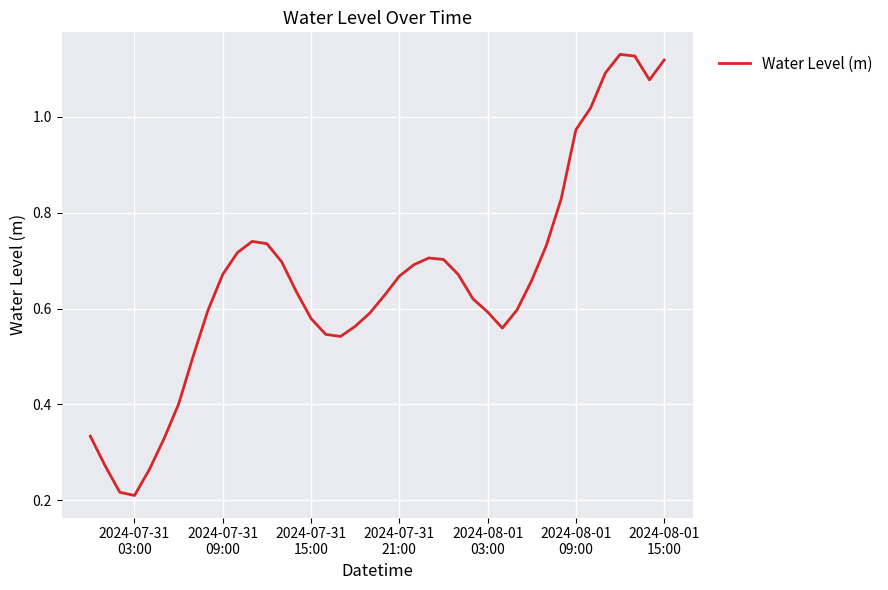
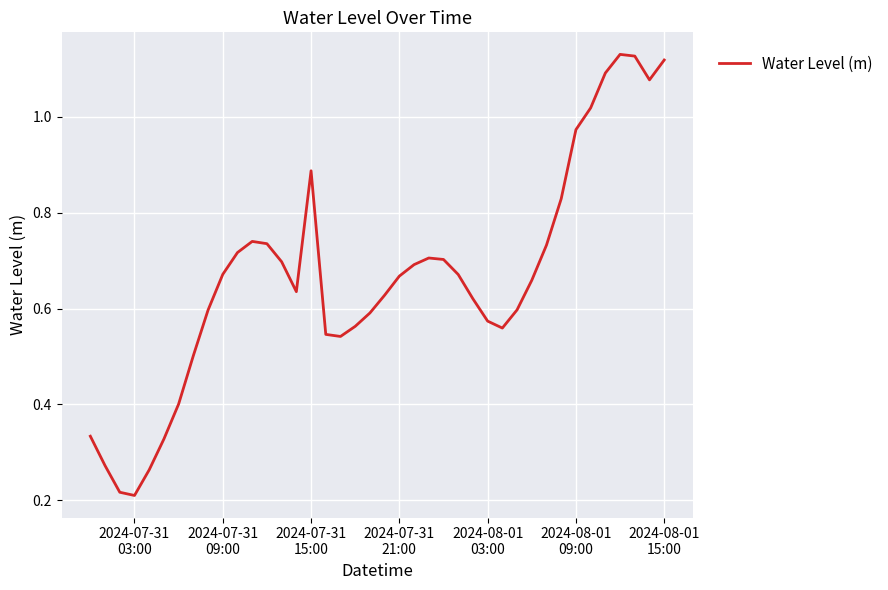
2024-07-31 15:00: 0.58 -> 0.89
2024-08-01 03:00: 0.59 -> 0.57
